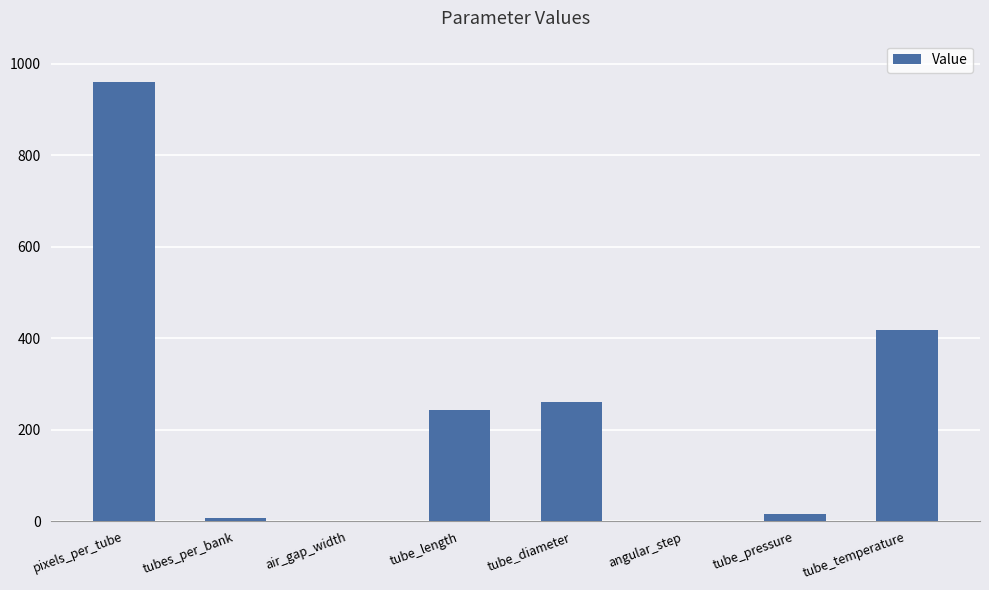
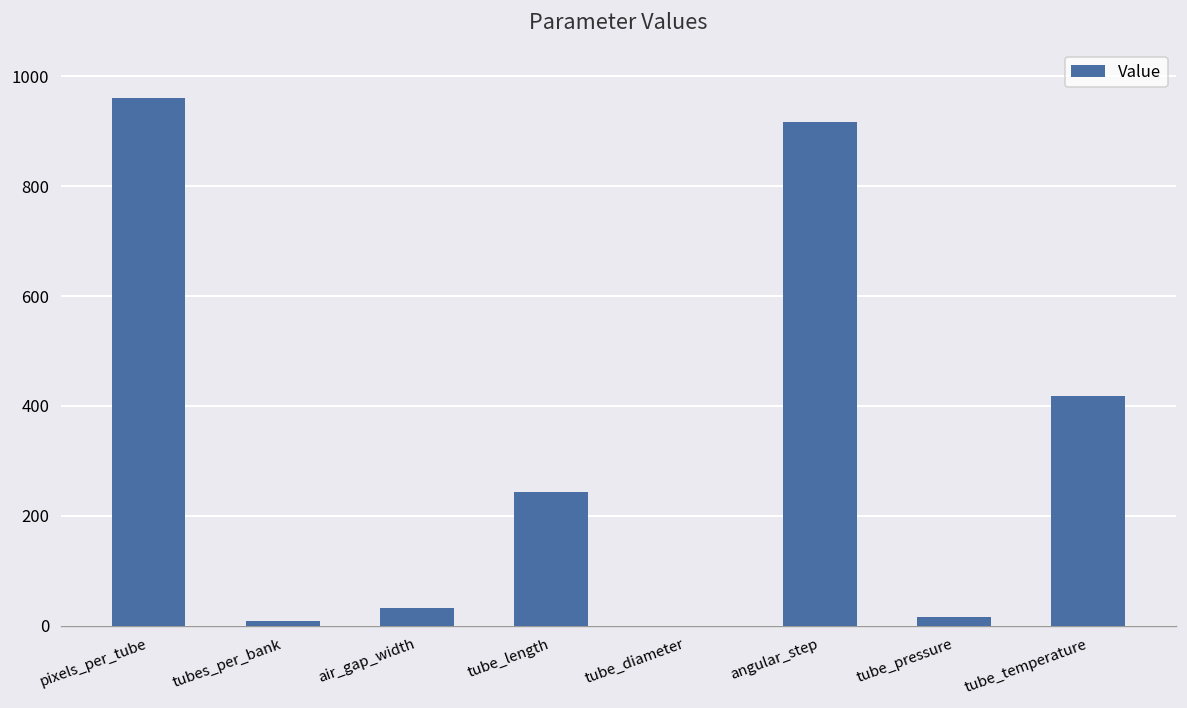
air_gap_width: 0 -> 30
tube_diameter: 260 -> 0
angular_step: 0 -> 920
